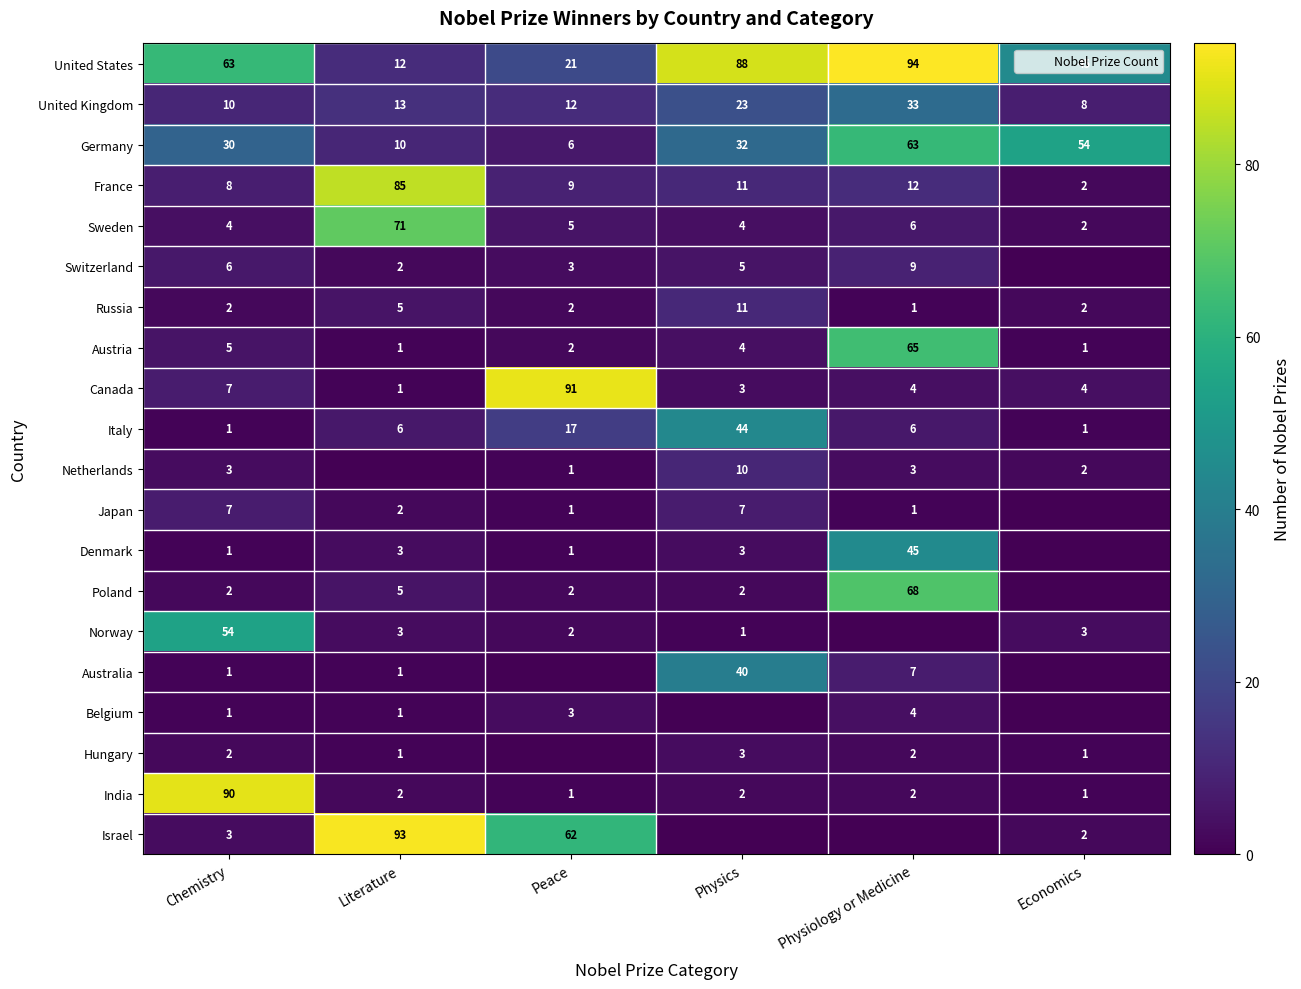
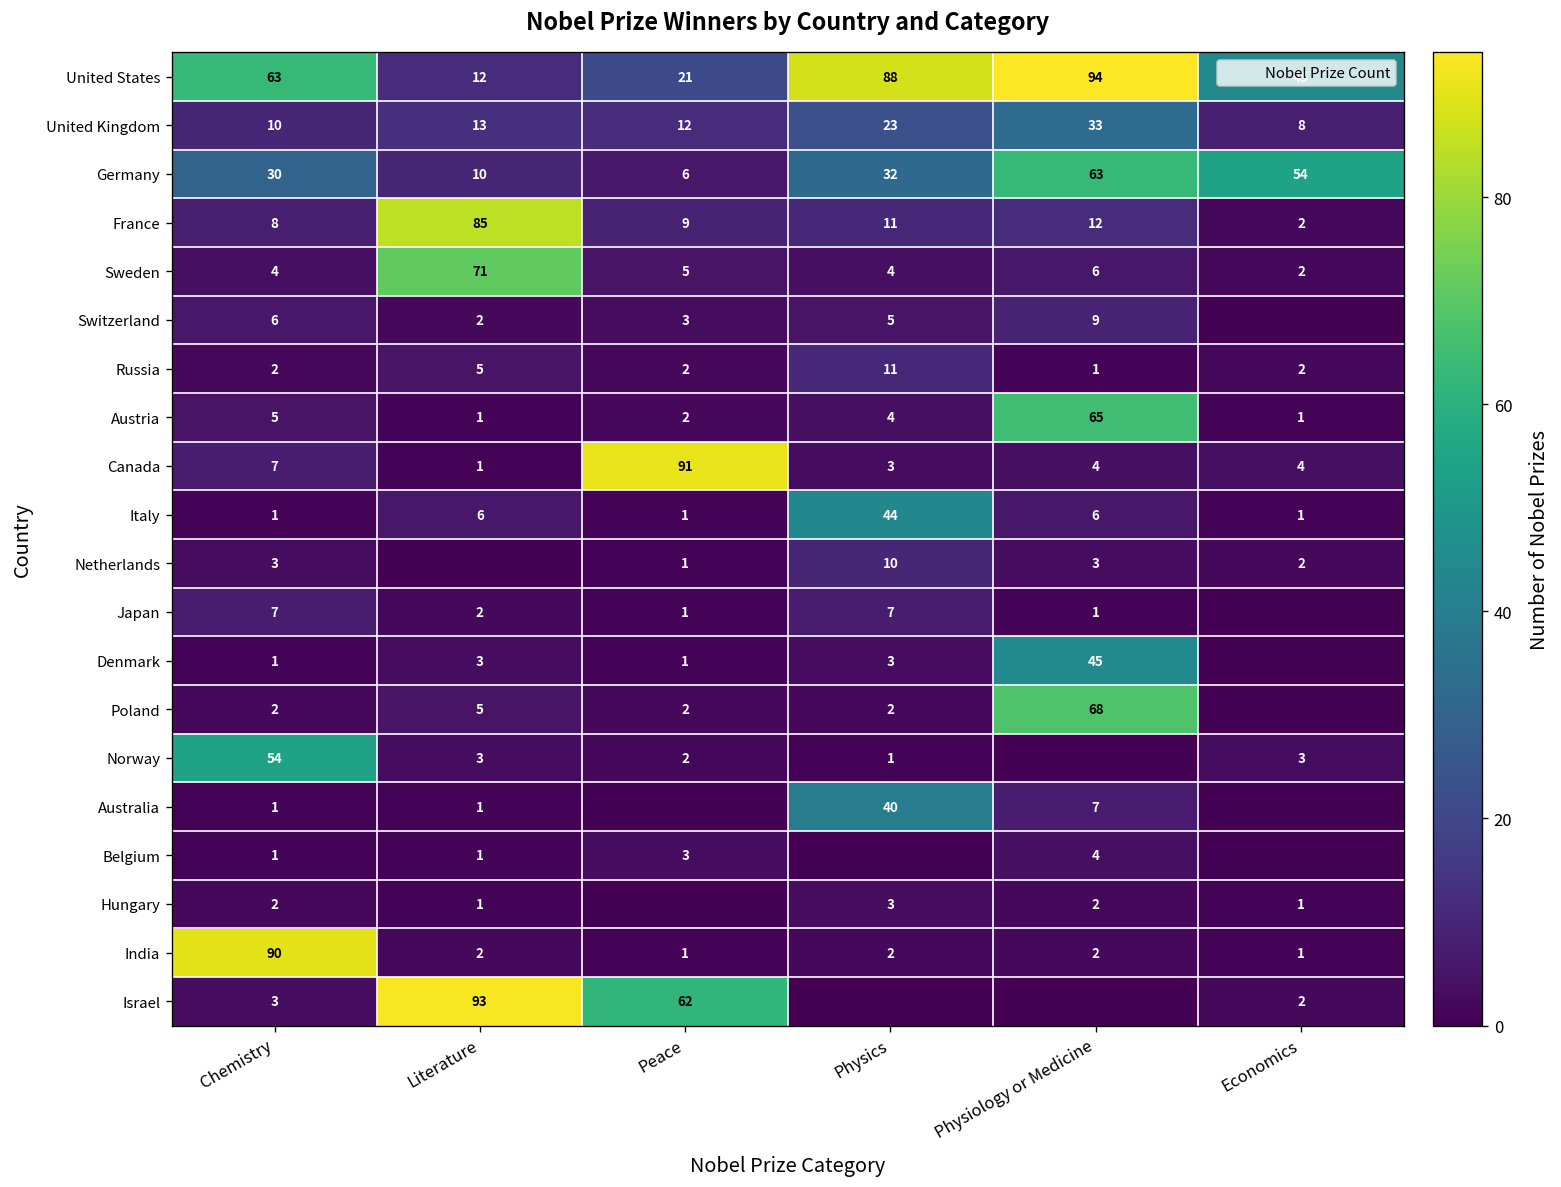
Italy, Peace: 17 -> 1
